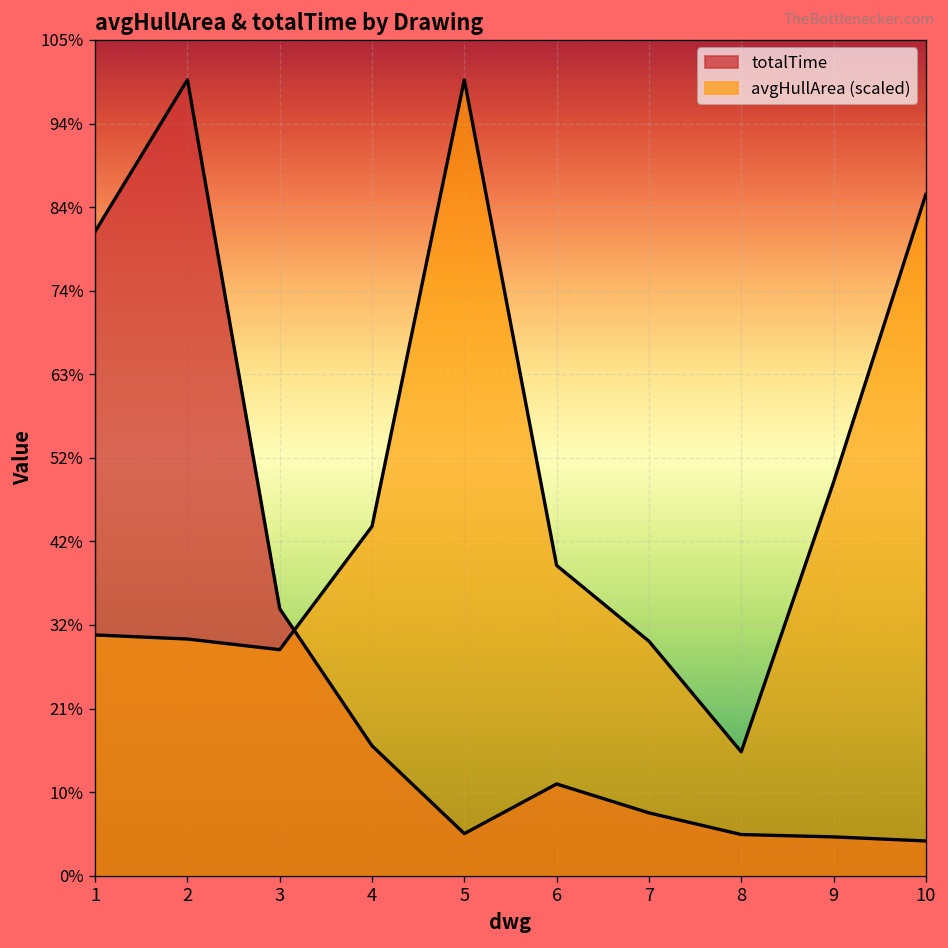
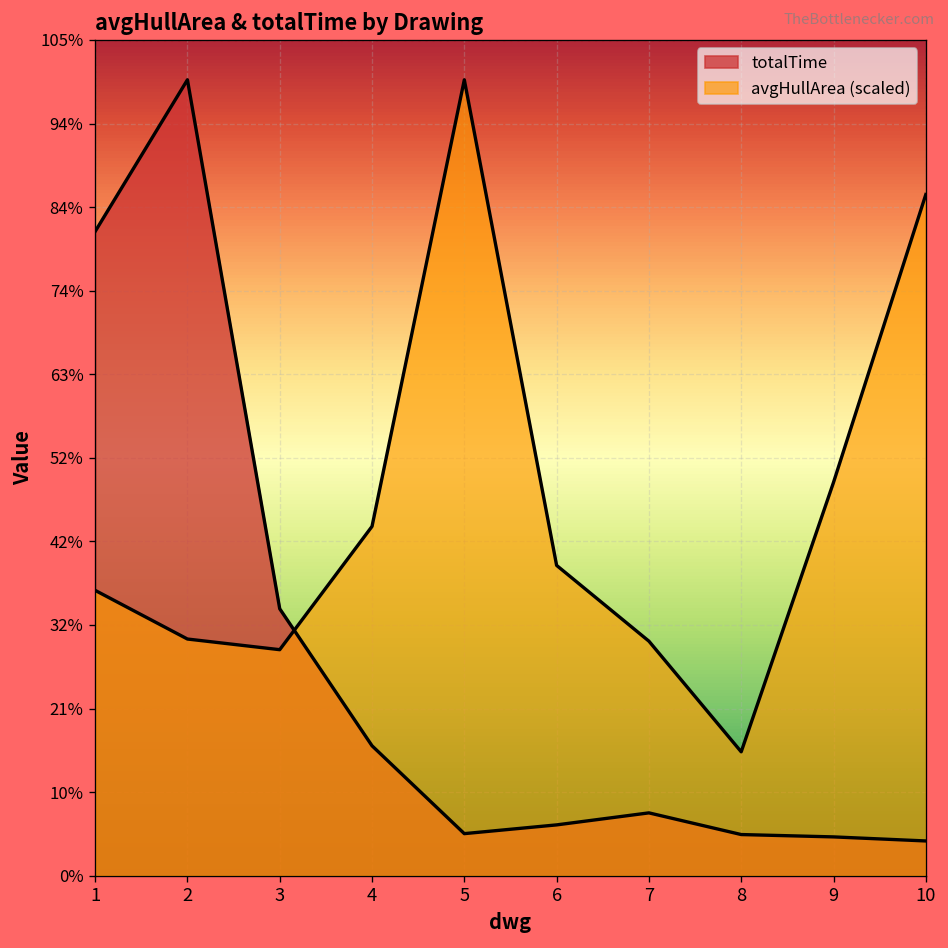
avgHullArea (scaled), 1: 30% -> 36%
totalTime, 6: 12% -> 6%
